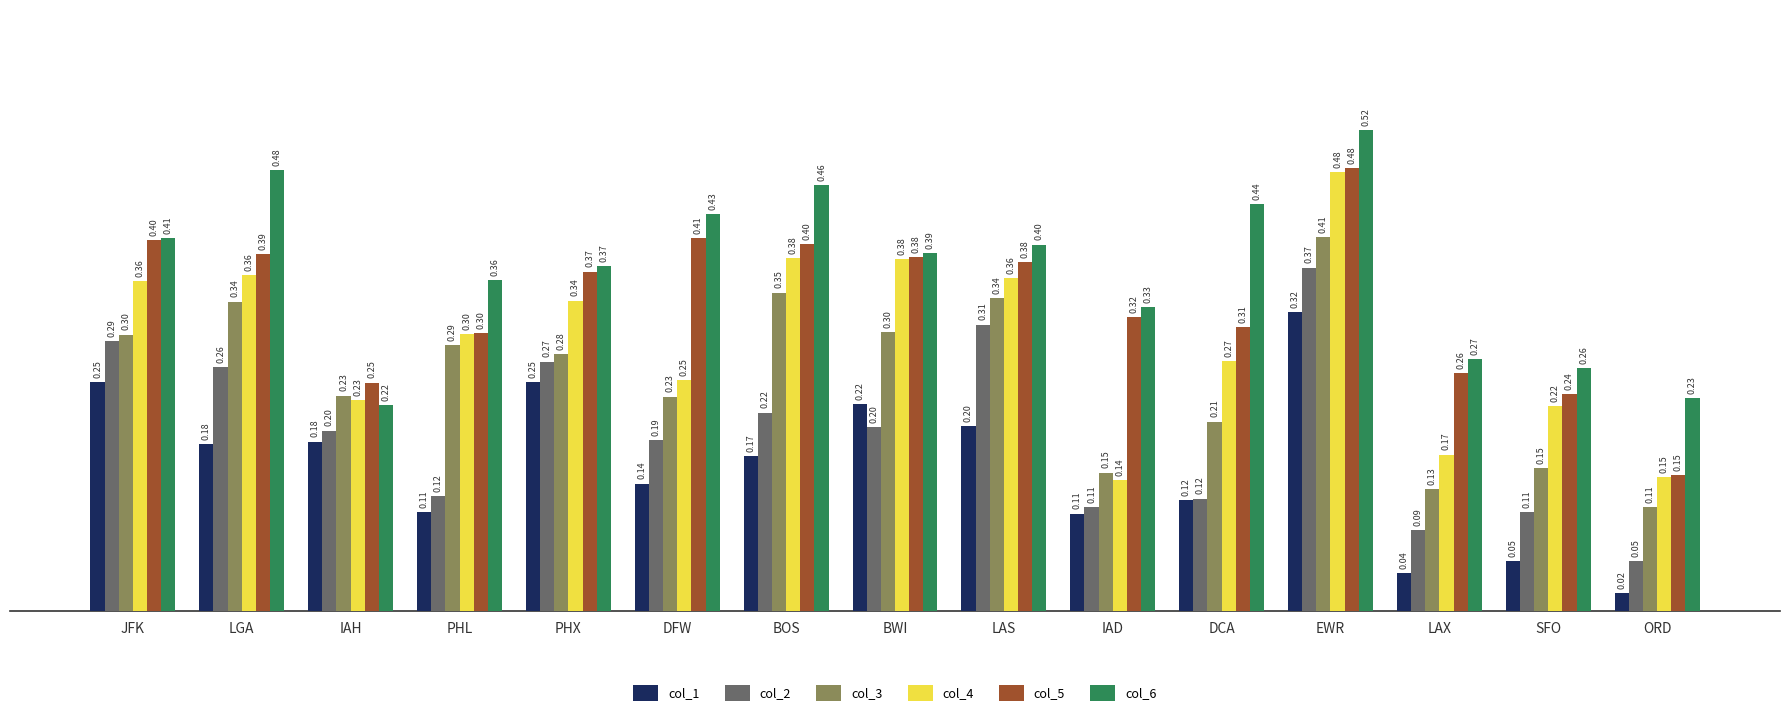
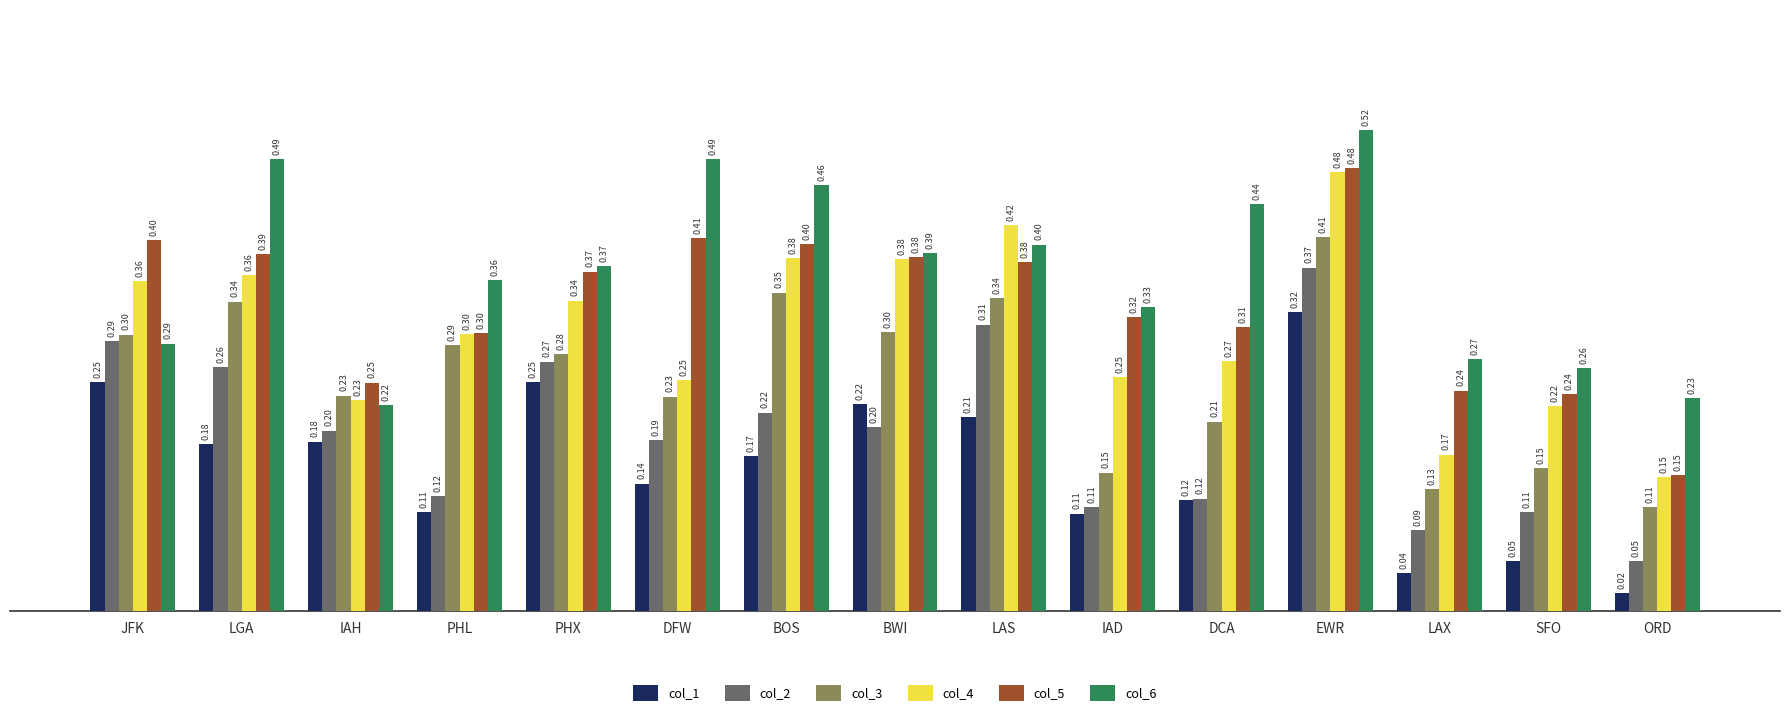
col_6, JFK: 0.41 -> 0.29
col_6, LGA: 0.48 -> 0.49
col_6, DFW: 0.43 -> 0.49
col_1, LAS: 0.20 -> 0.21
col_4, LAS: 0.36 -> 0.42
col_4, IAD: 0.14 -> 0.25
col_5, LAX: 0.26 -> 0.24
